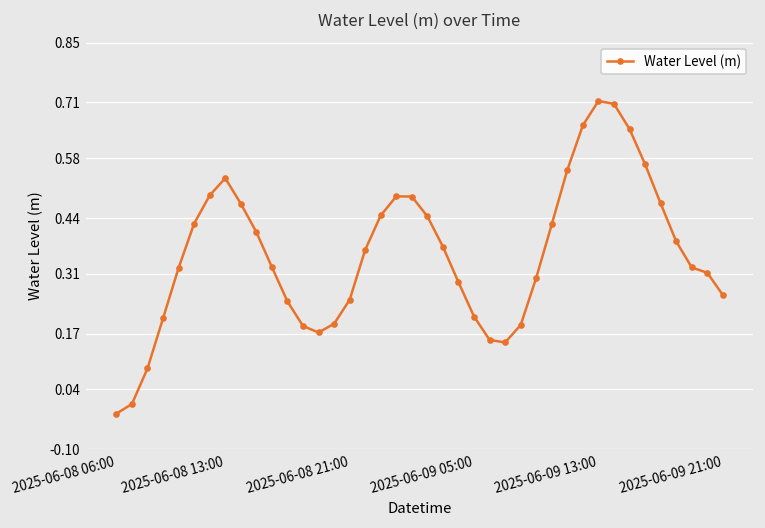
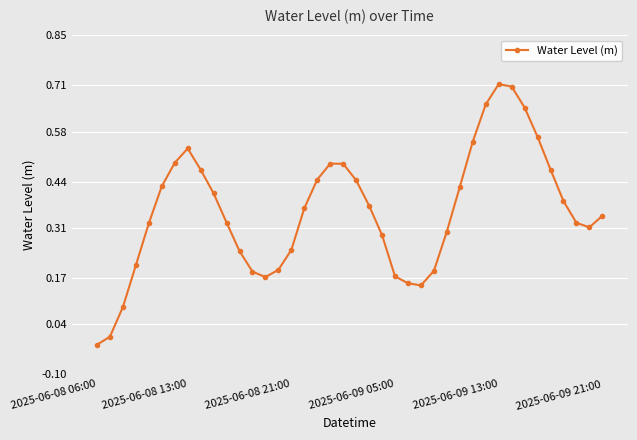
2025-06-09 05:00: 0.21 -> 0.17
2025-06-09 21:00: 0.26 -> 0.34
